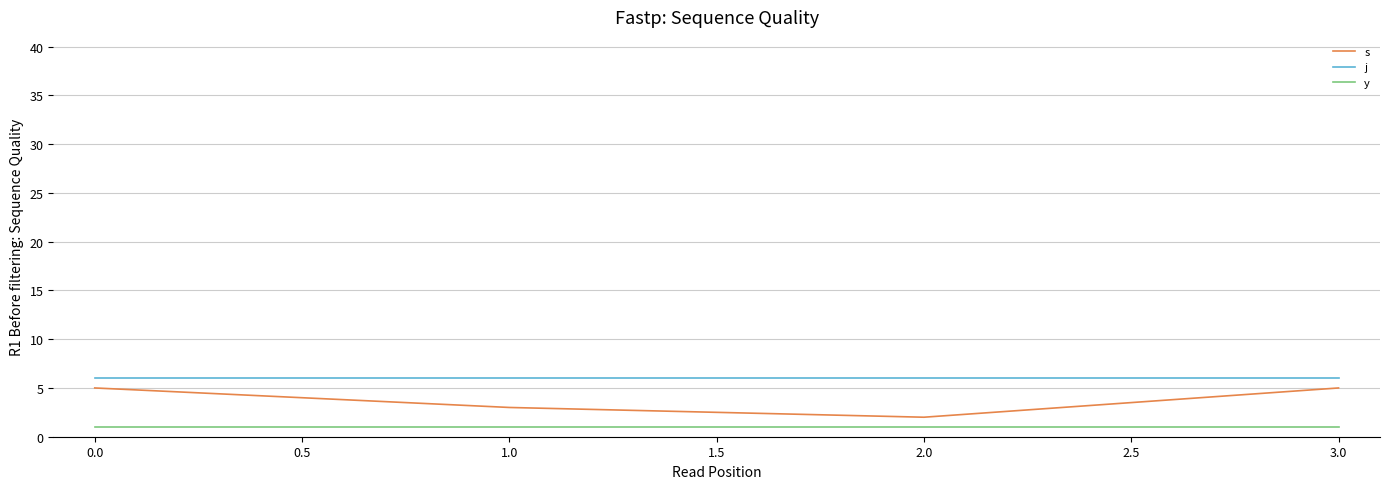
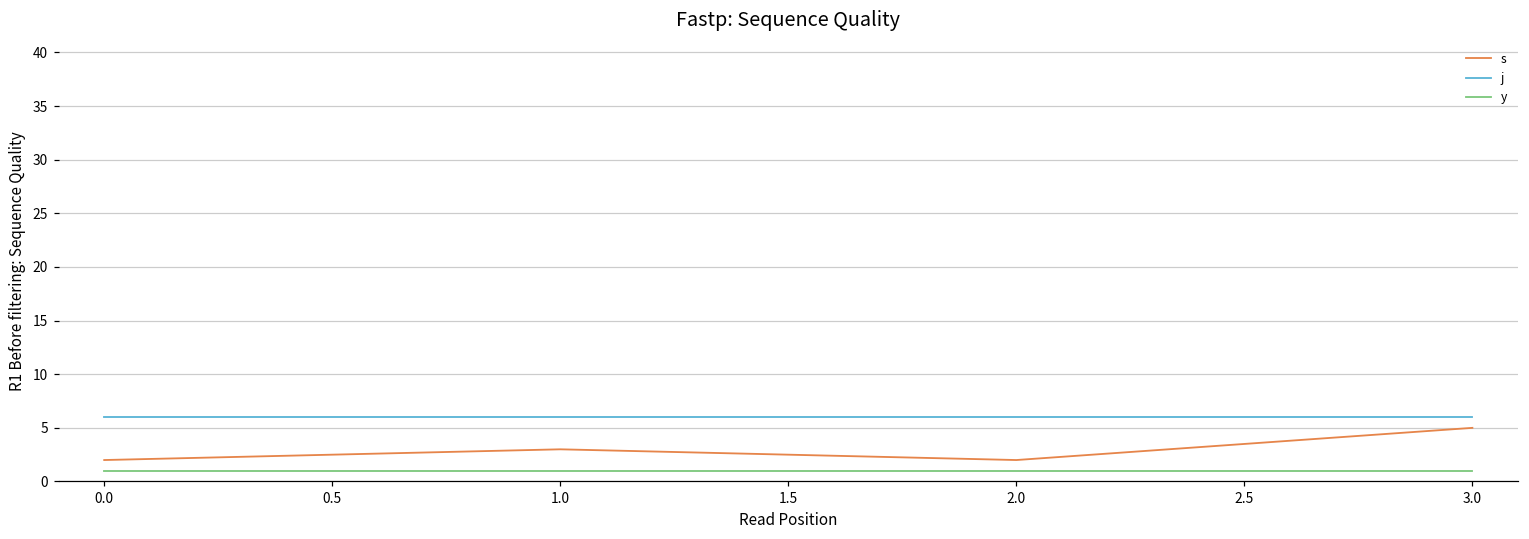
s, 0.0: 5 -> 2
